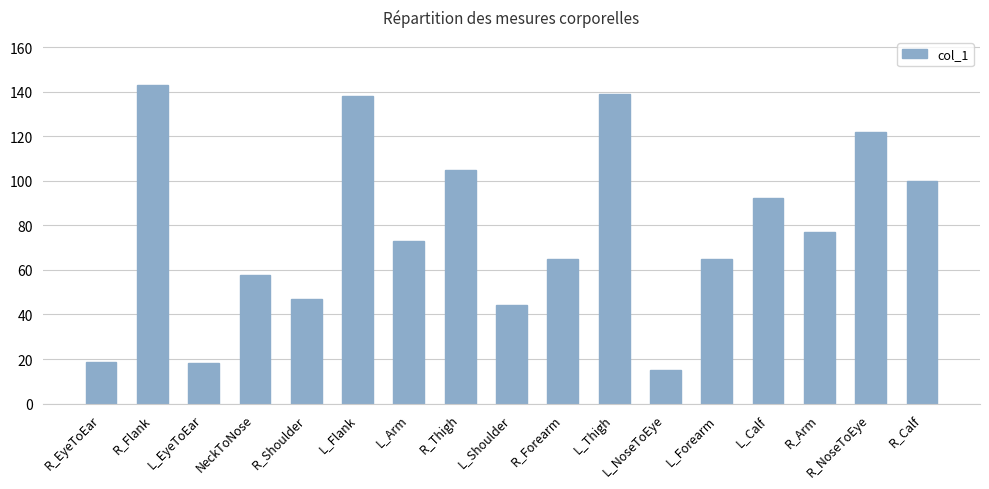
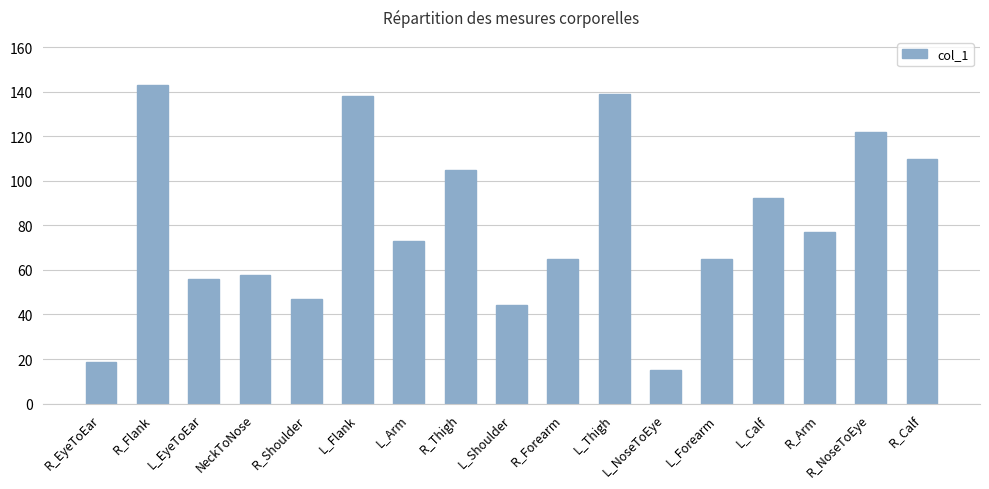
L_EyeToEar: 18 -> 56
R_Calf: 100 -> 110
